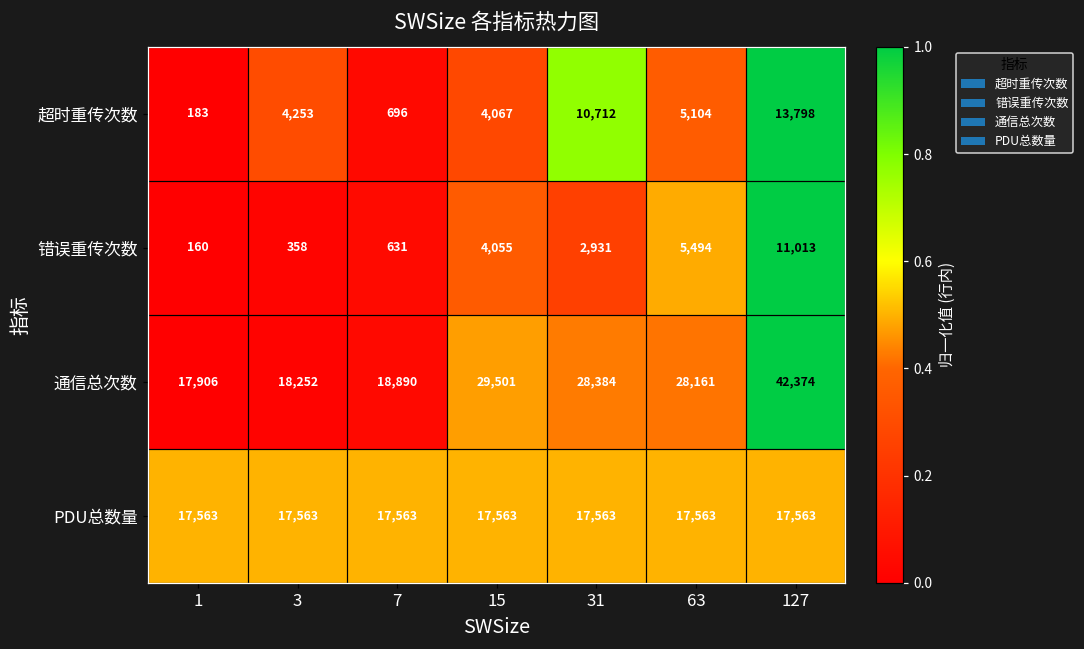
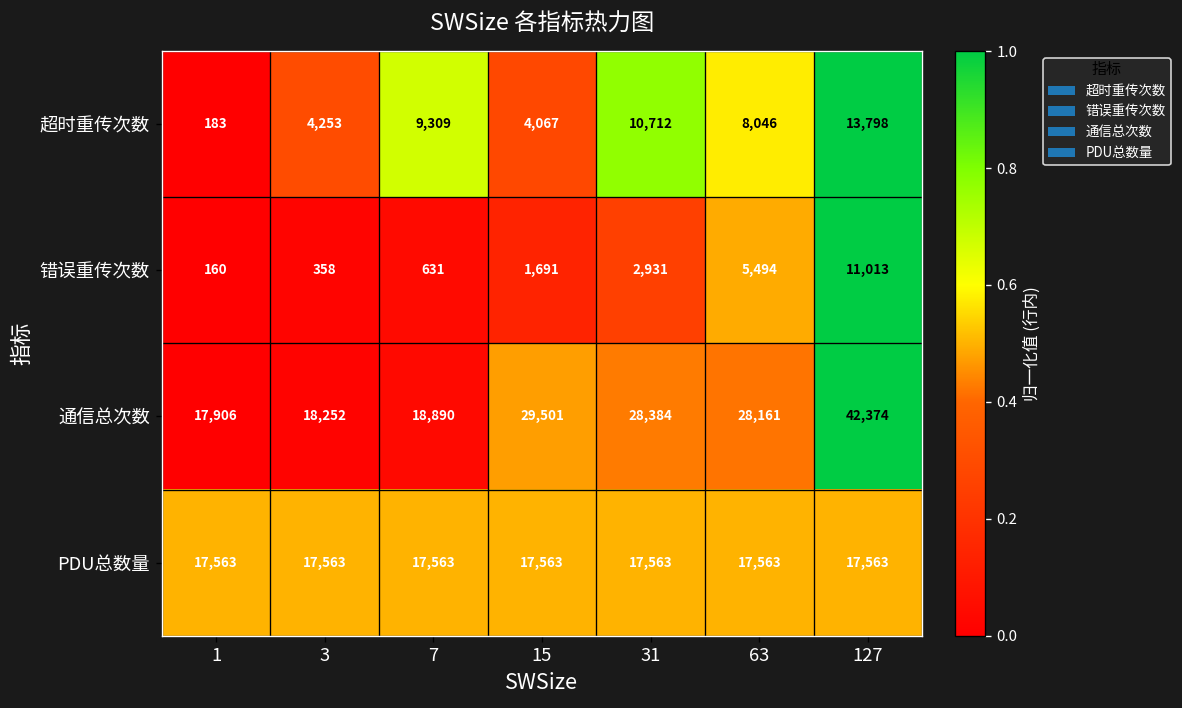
超时重传次数, 7: 696 -> 9,309
超时重传次数, 63: 5,104 -> 8,046
错误重传次数, 15: 4,055 -> 1,691
